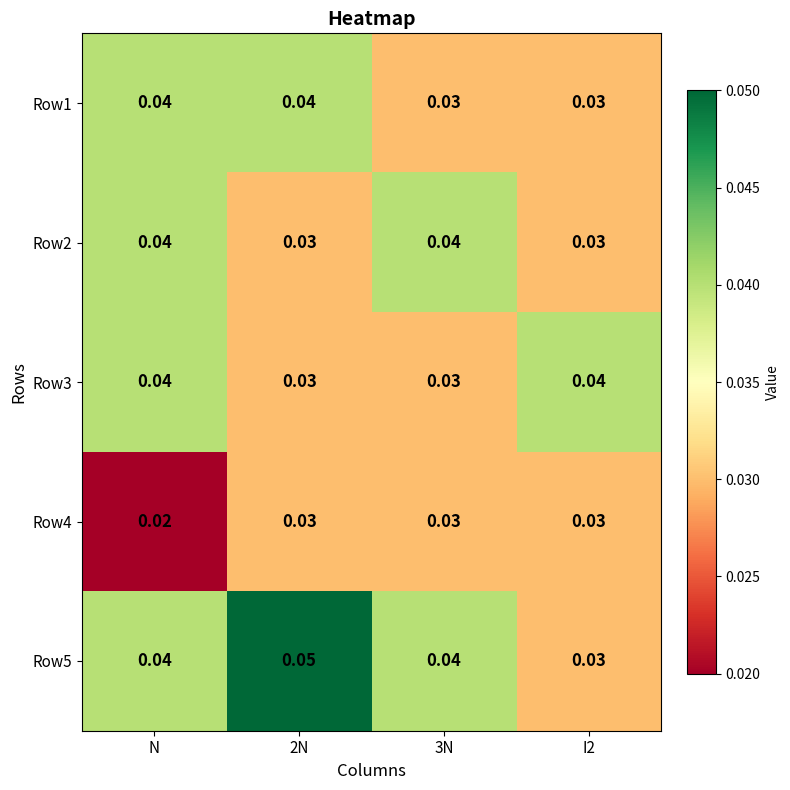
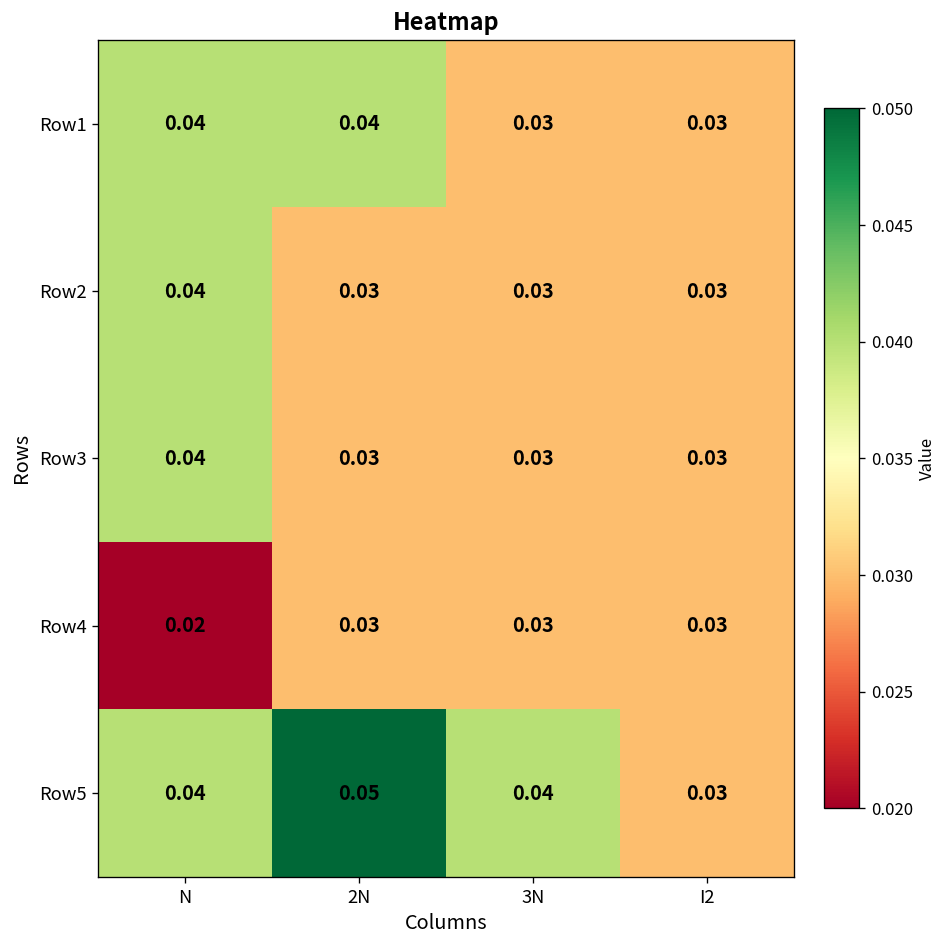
Row2, 3N: 0.04 -> 0.03
Row3, I2: 0.04 -> 0.03
